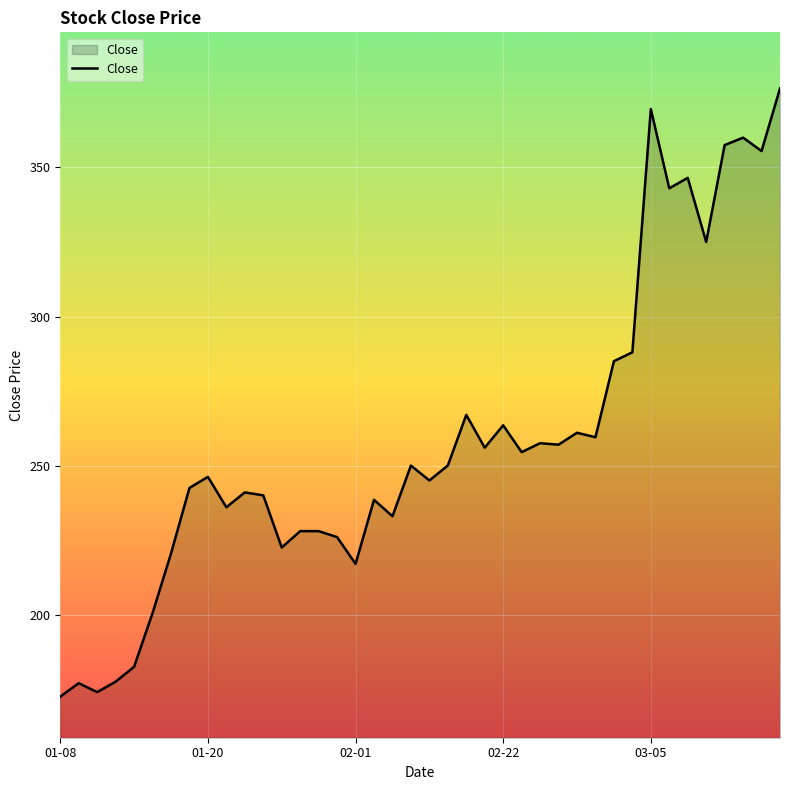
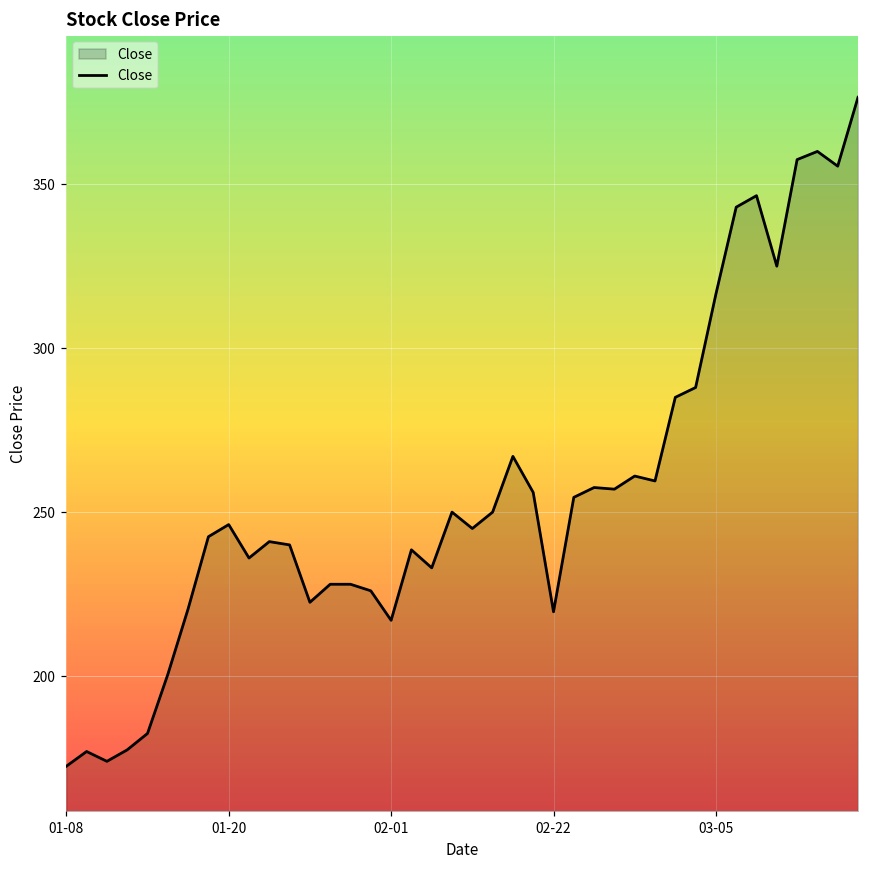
02-22: 264 -> 220
03-05: 370 -> 317
